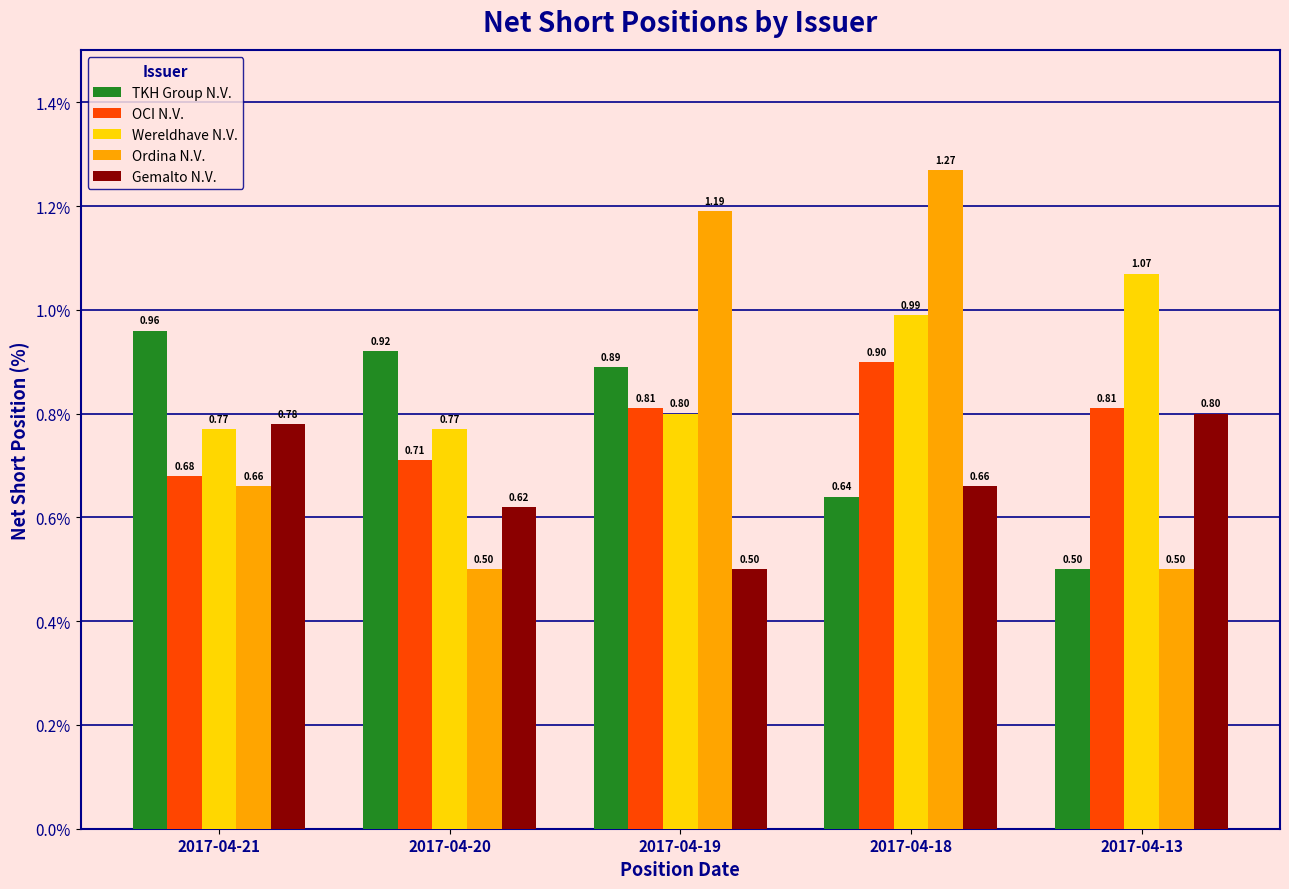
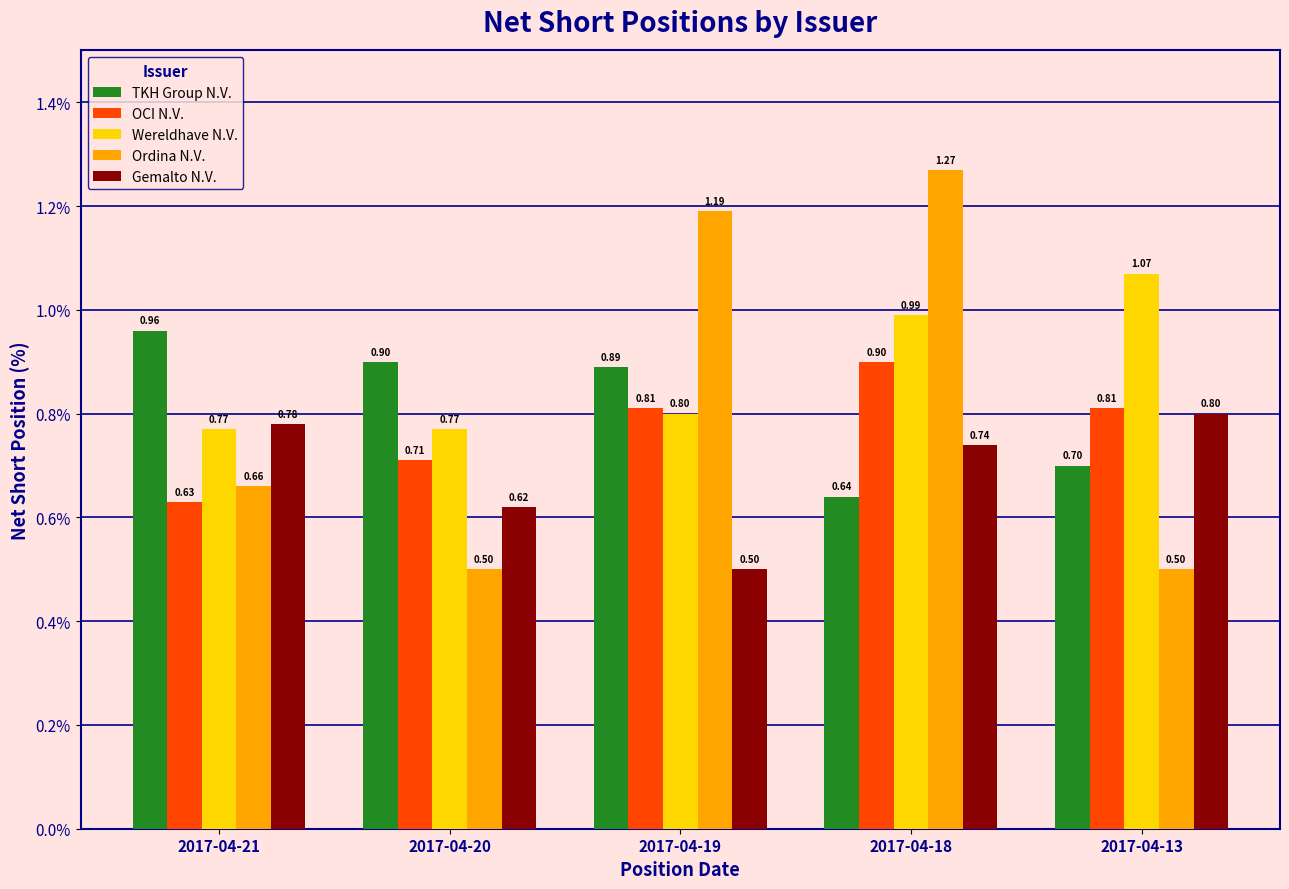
OCI N.V., 2017-04-21: 0.68 -> 0.63
TKH Group N.V., 2017-04-20: 0.92 -> 0.90
Gemalto N.V., 2017-04-18: 0.66 -> 0.74
TKH Group N.V., 2017-04-13: 0.50 -> 0.70
